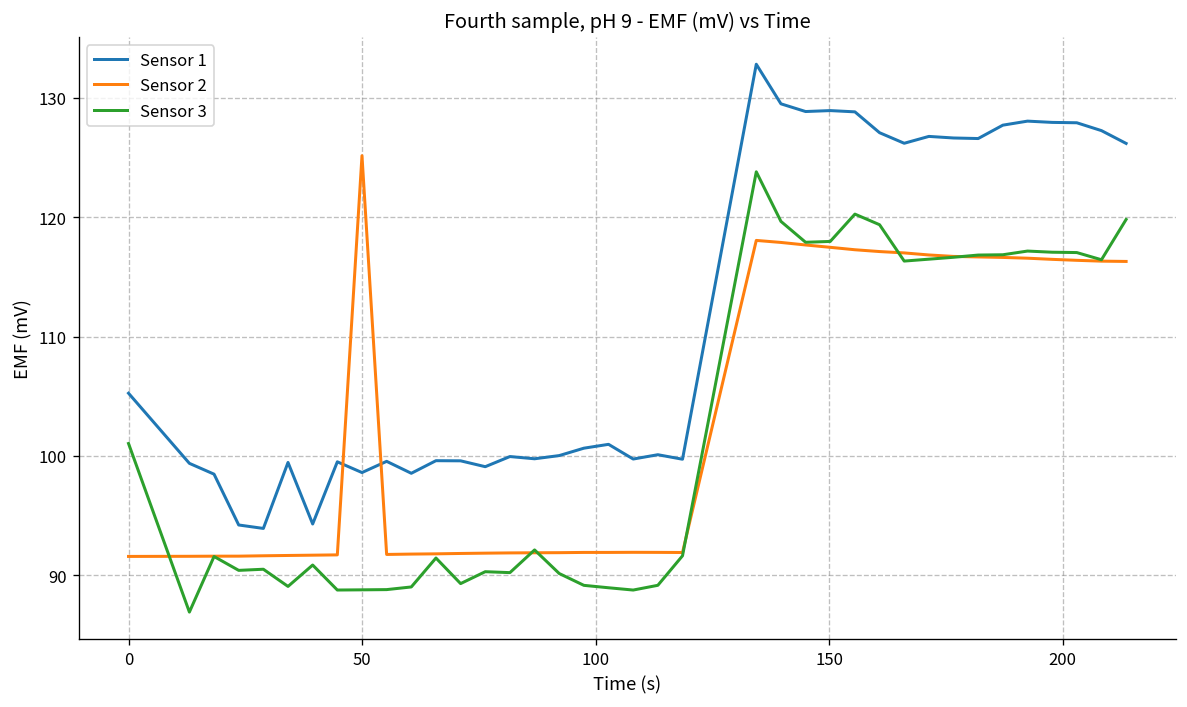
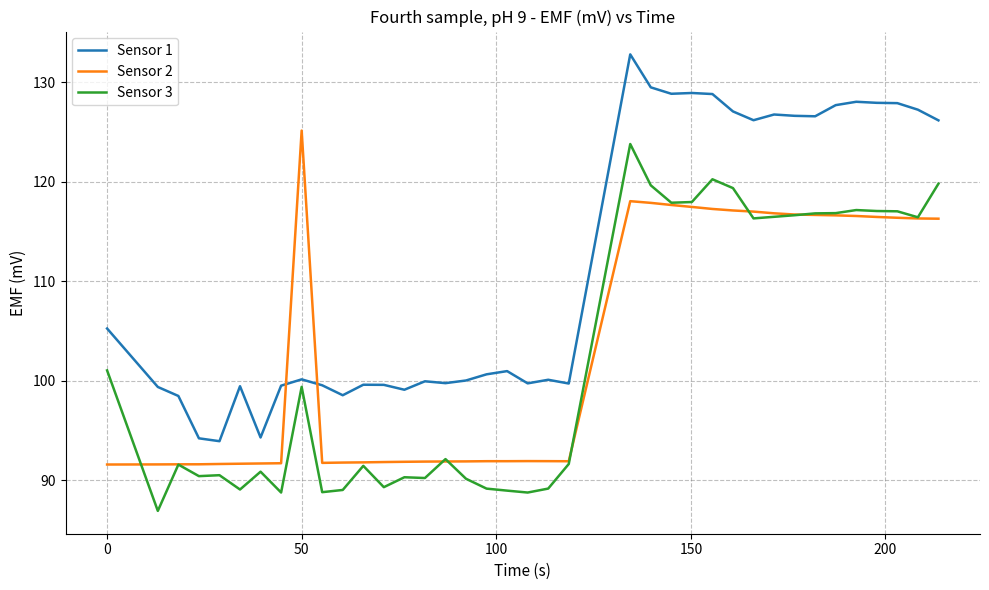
Sensor 1, 50: 99 -> 100
Sensor 3, 50: 89 -> 99
